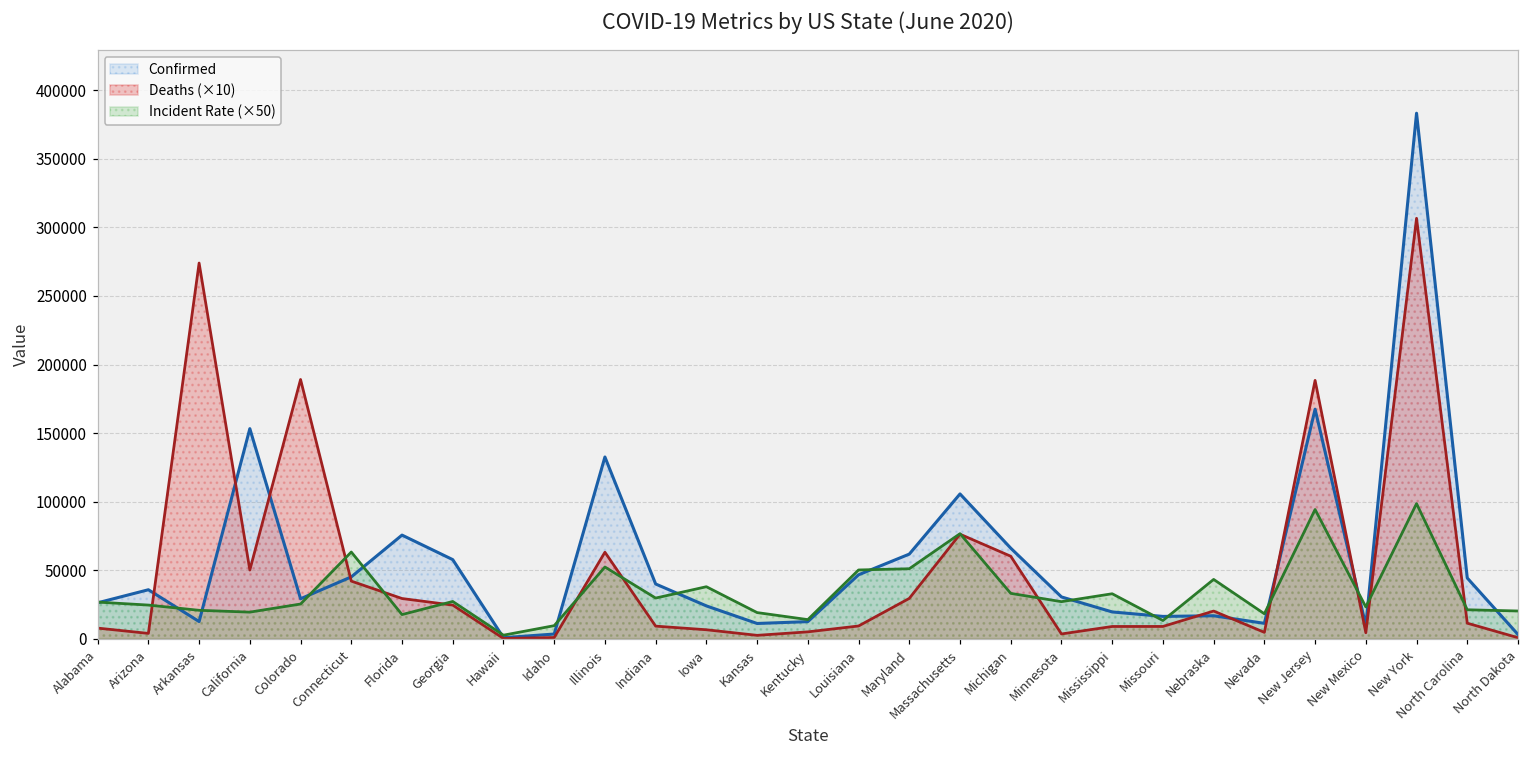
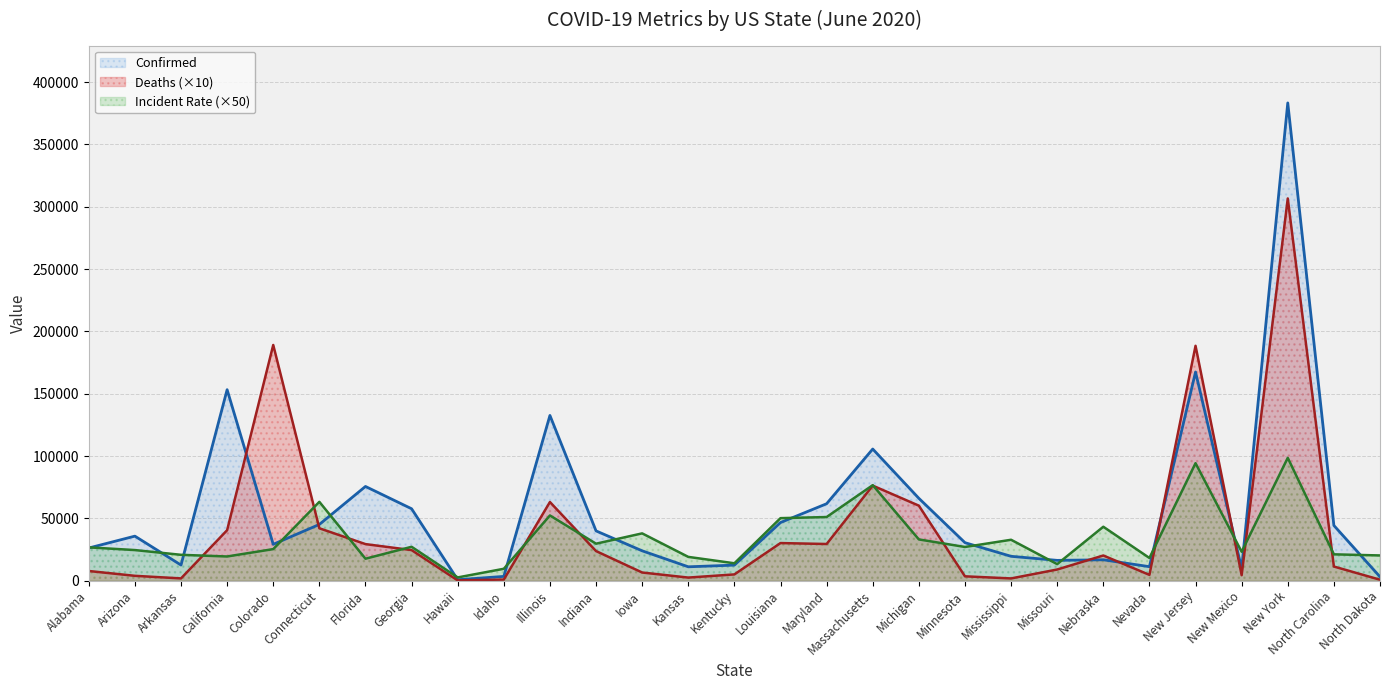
Deaths (×10), Arkansas: 274000 -> 2000
Deaths (×10), California: 50000 -> 40000
Deaths (×10), Indiana: 9000 -> 24000
Deaths (×10), Louisiana: 9000 -> 30000
Deaths (×10), Mississippi: 9000 -> 2000
